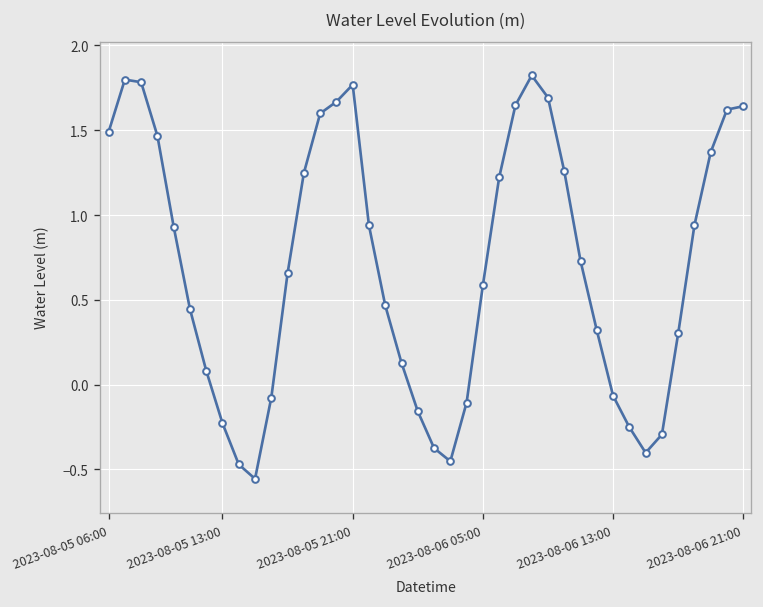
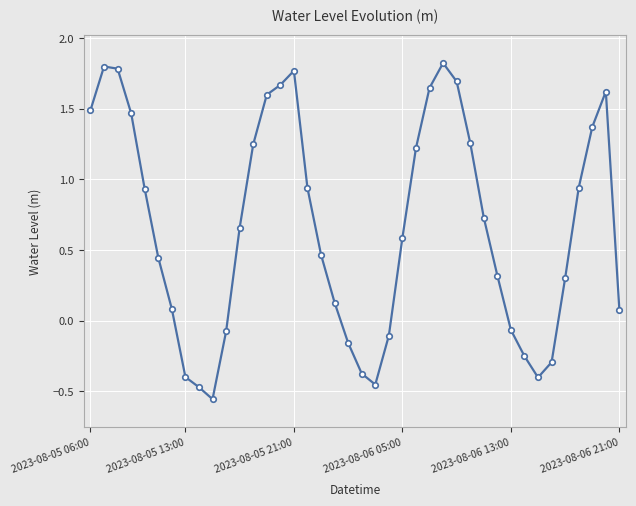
2023-08-05 13:00: -0.23 -> -0.40
2023-08-06 21:00: 1.64 -> 0.07
